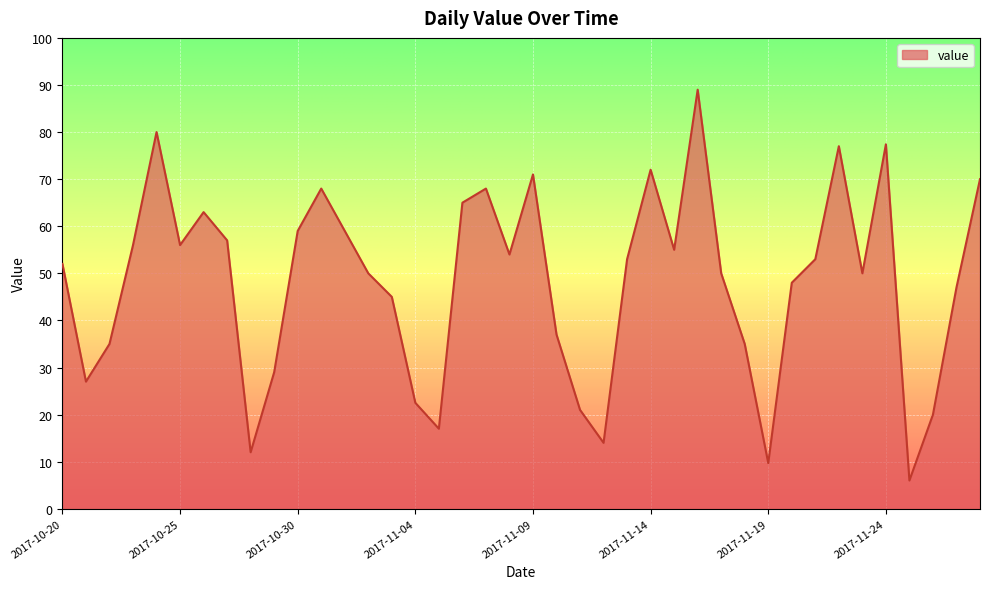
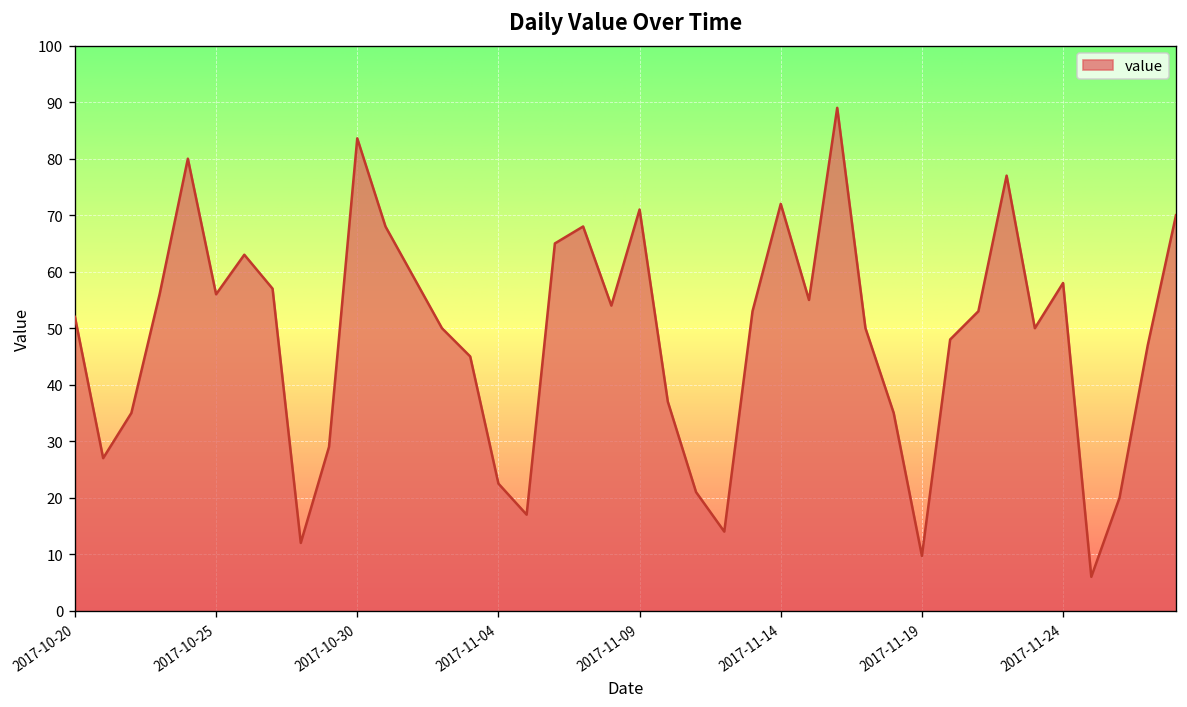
2017-10-30: 59 -> 84
2017-11-24: 77 -> 58
